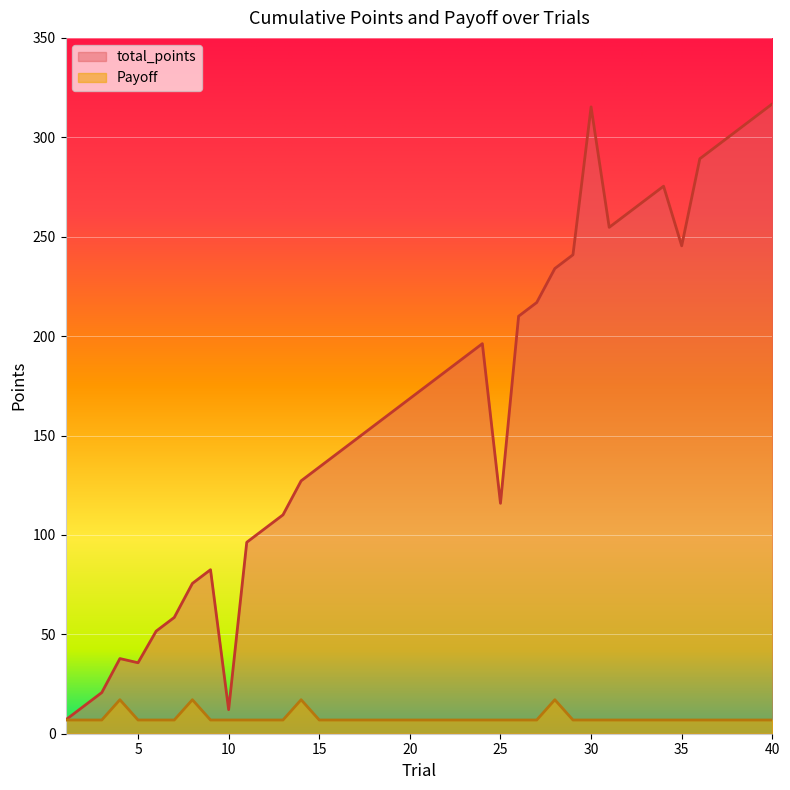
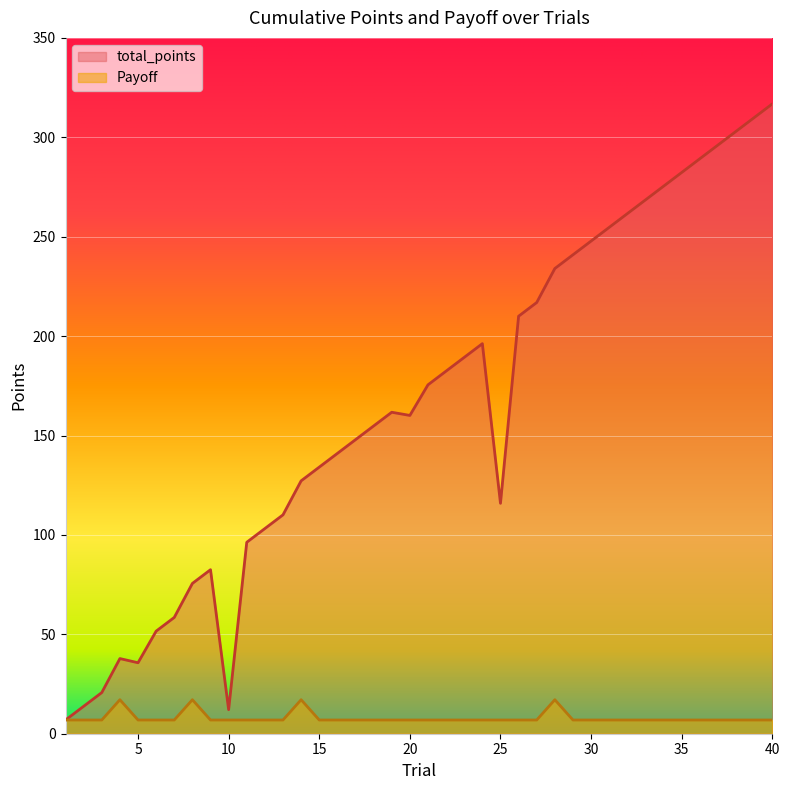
total_points, 20: 169 -> 160
total_points, 30: 315 -> 248
total_points, 35: 245 -> 282
